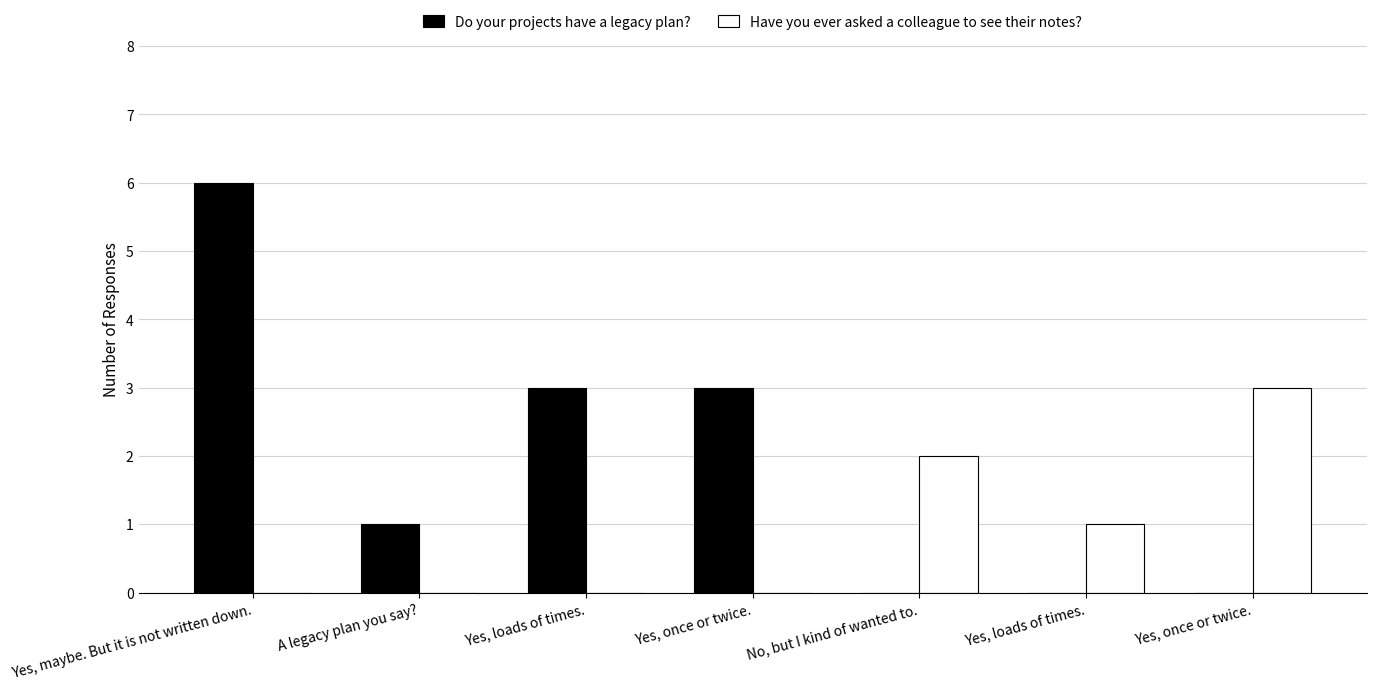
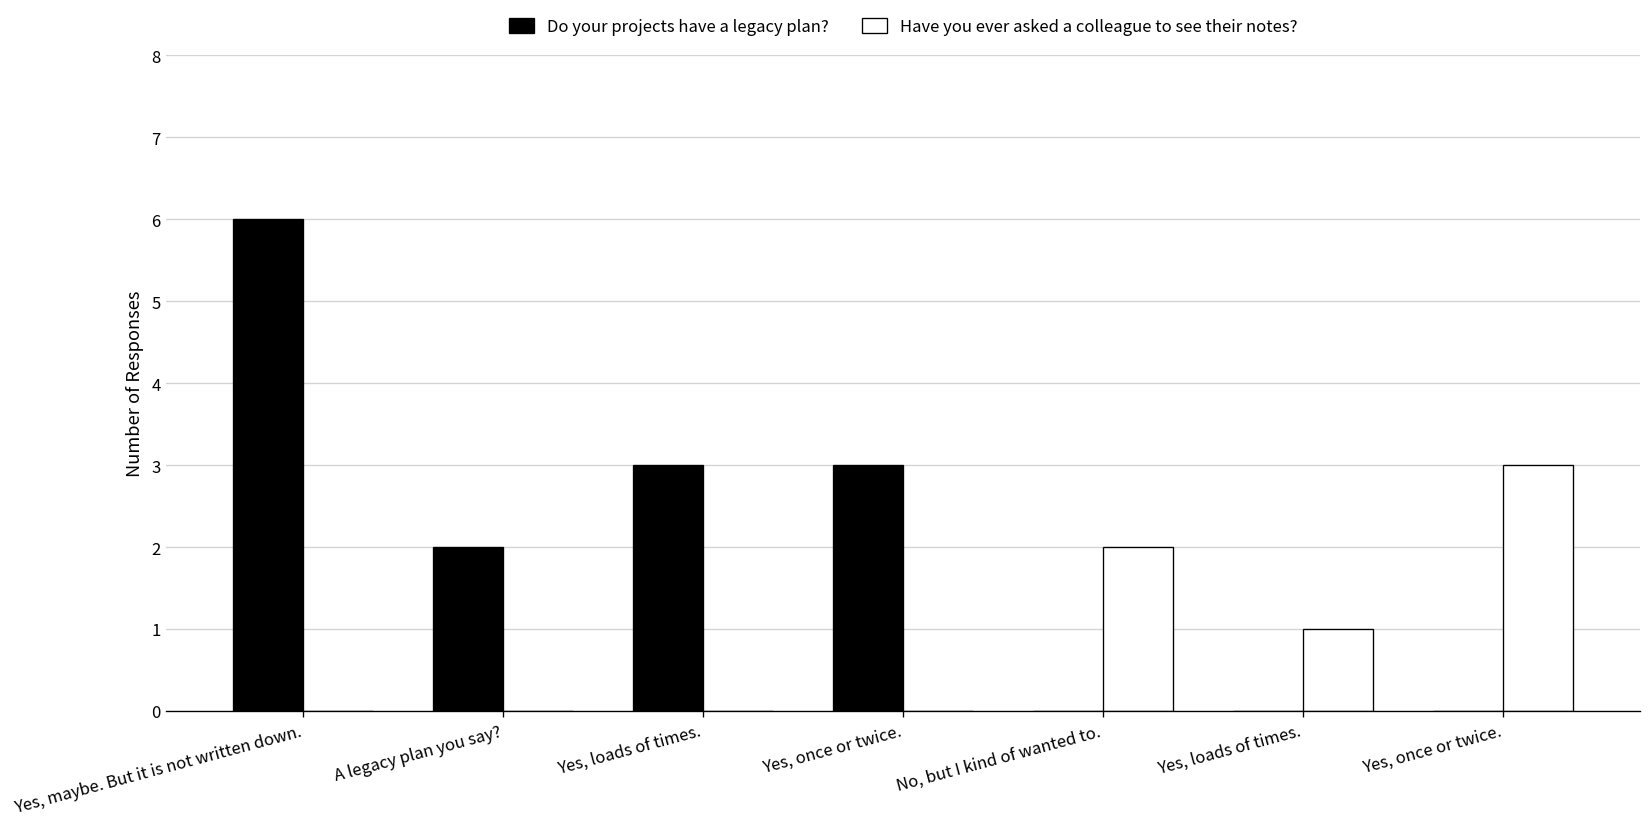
Do your projects have a legacy plan?, A legacy plan you say?: 1 -> 2
